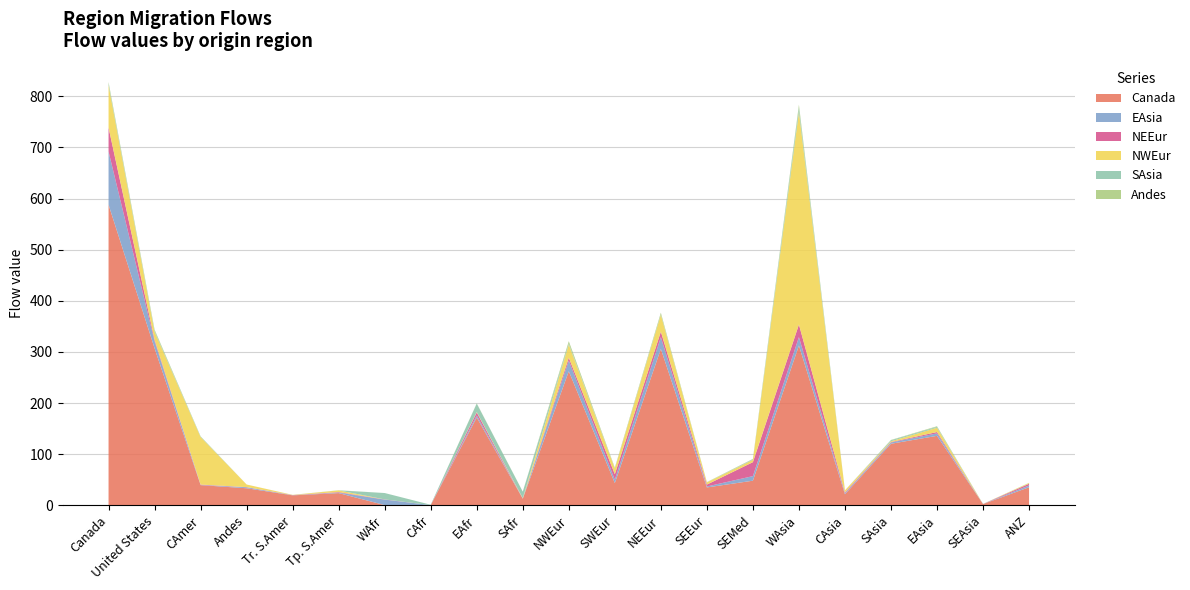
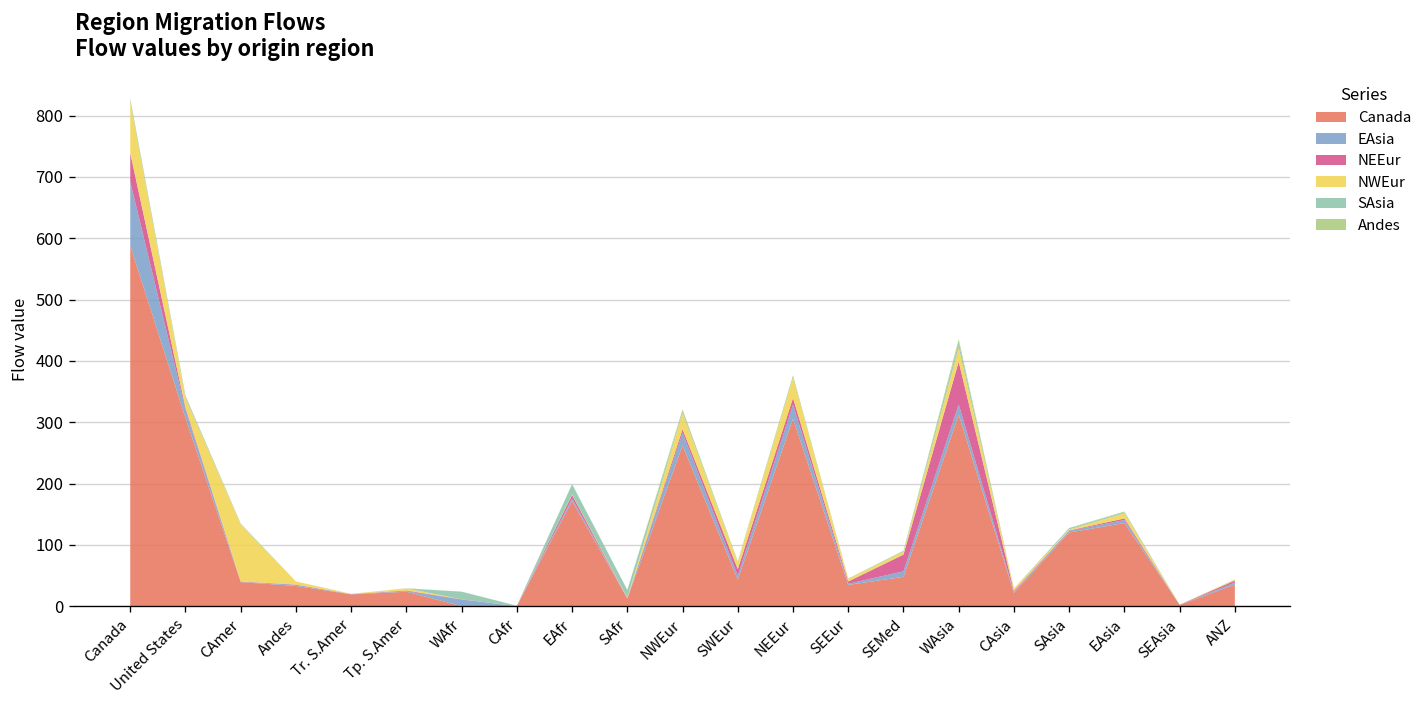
NEEur, WAsia: 20 -> 70
NWEur, WAsia: 420 -> 20
